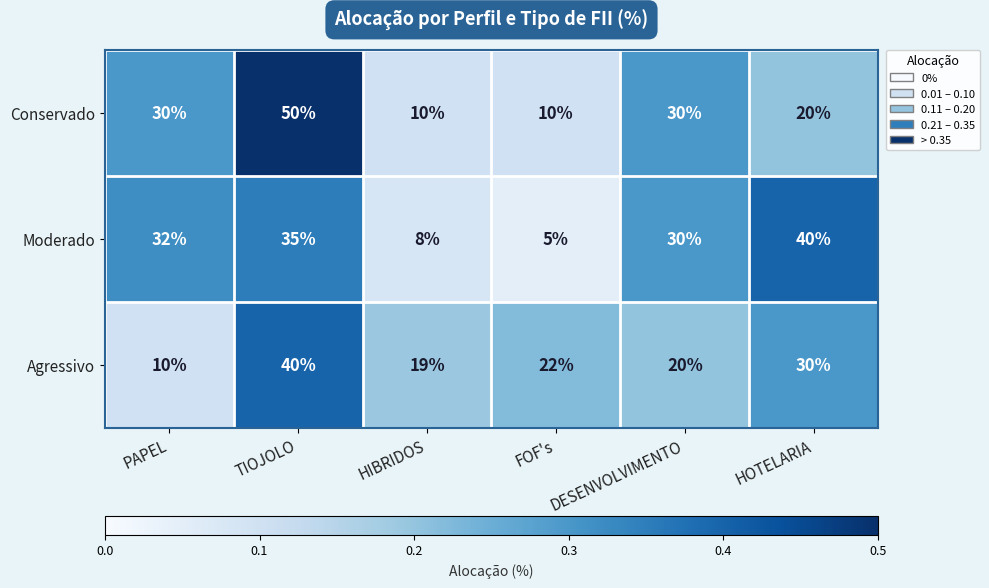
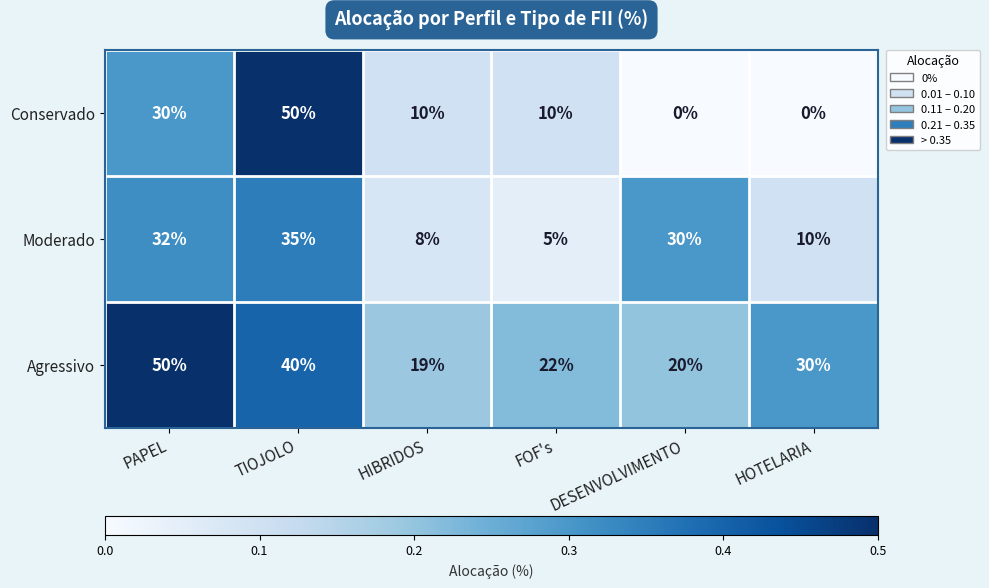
Conservado, DESENVOLVIMENTO: 30% -> 0%
Conservado, HOTELARIA: 20% -> 0%
Moderado, HOTELARIA: 40% -> 10%
Agressivo, PAPEL: 10% -> 50%
